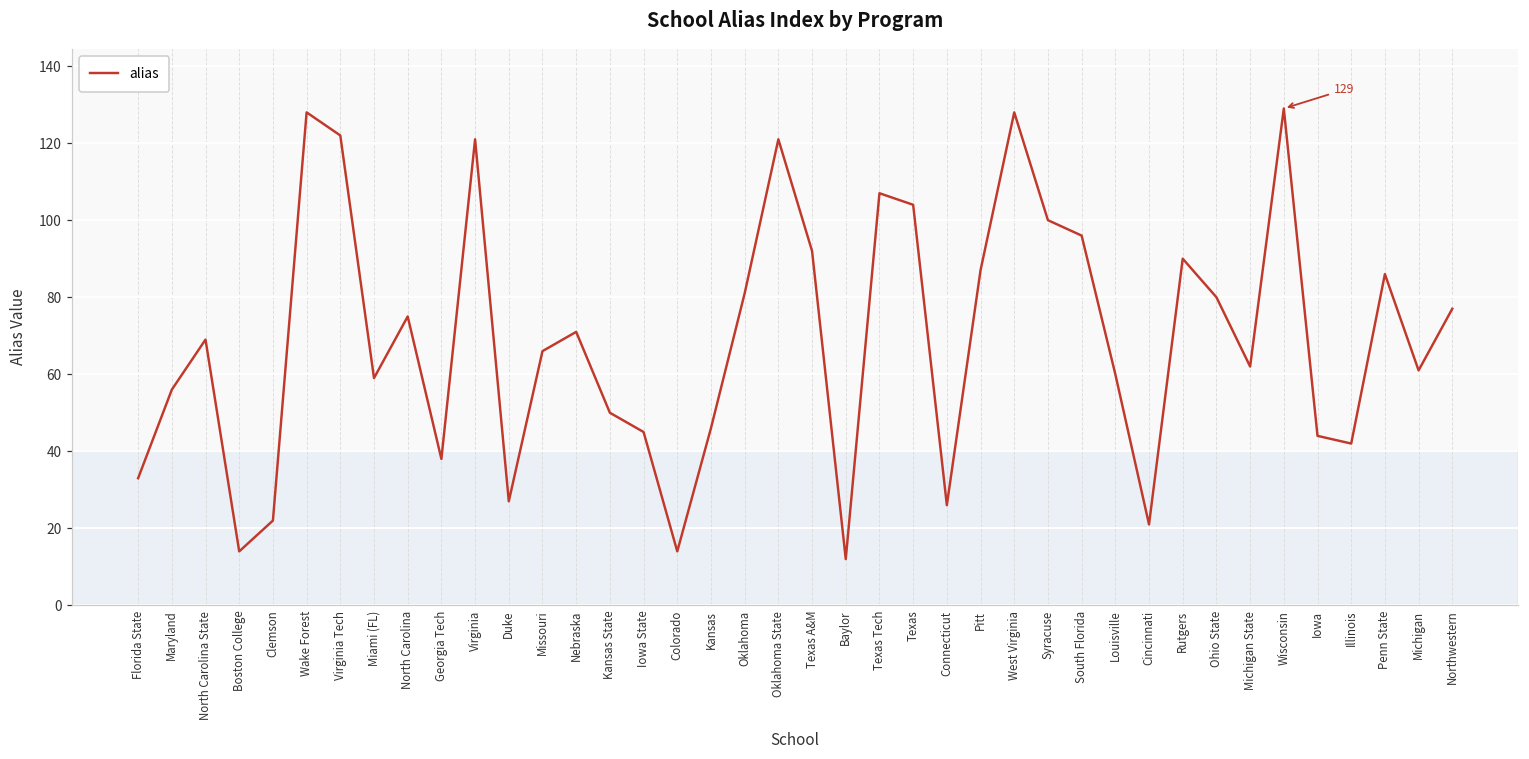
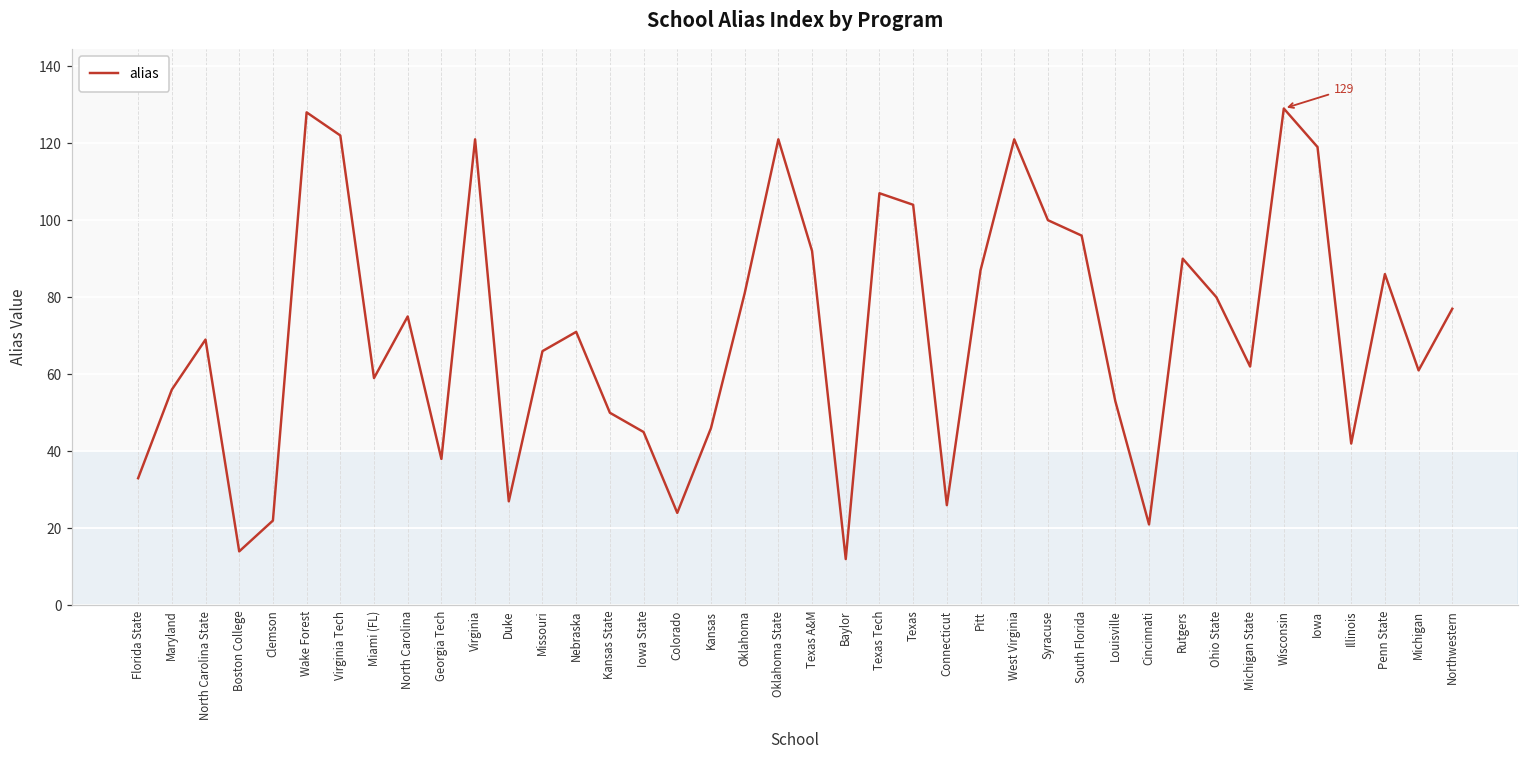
Colorado: 14 -> 24
West Virginia: 128 -> 121
Louisville: 60 -> 53
Iowa: 44 -> 119
